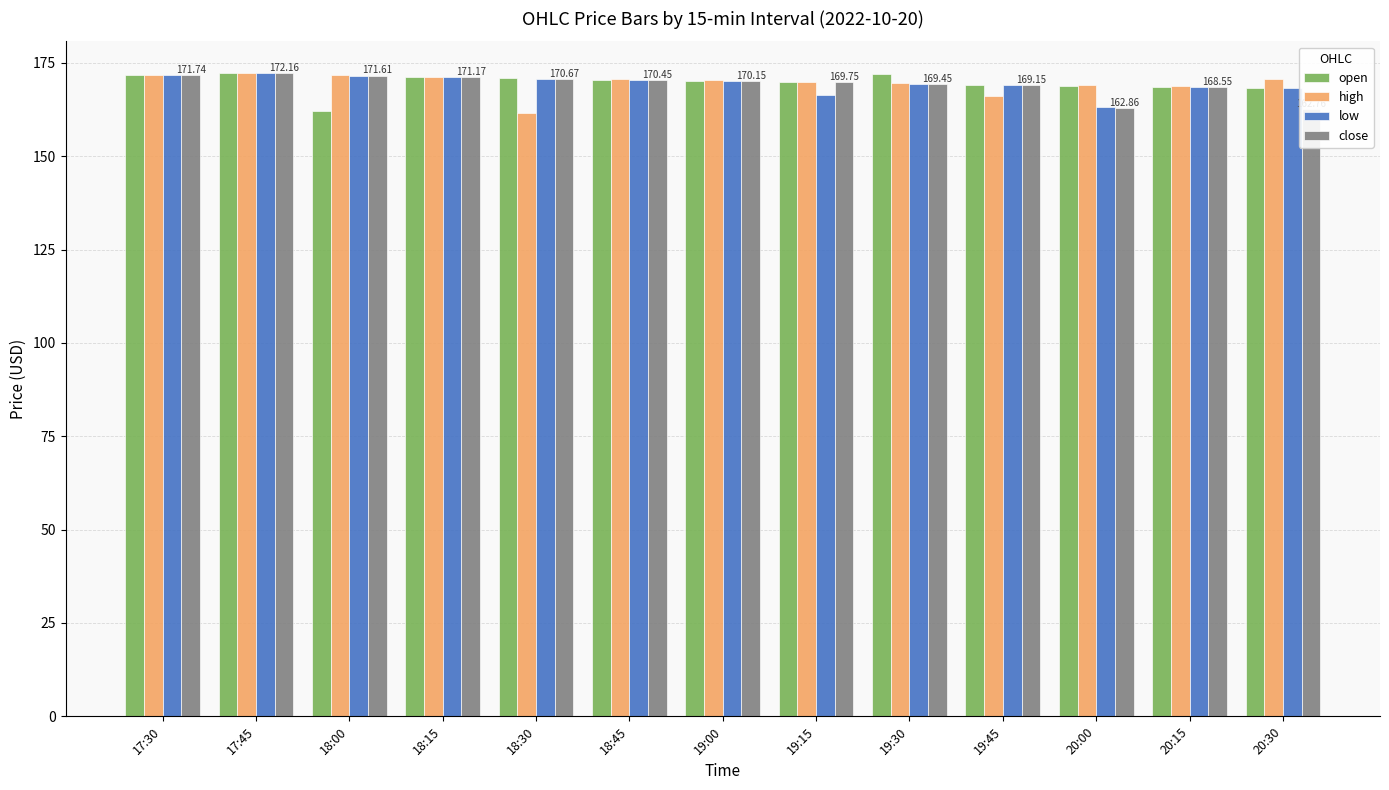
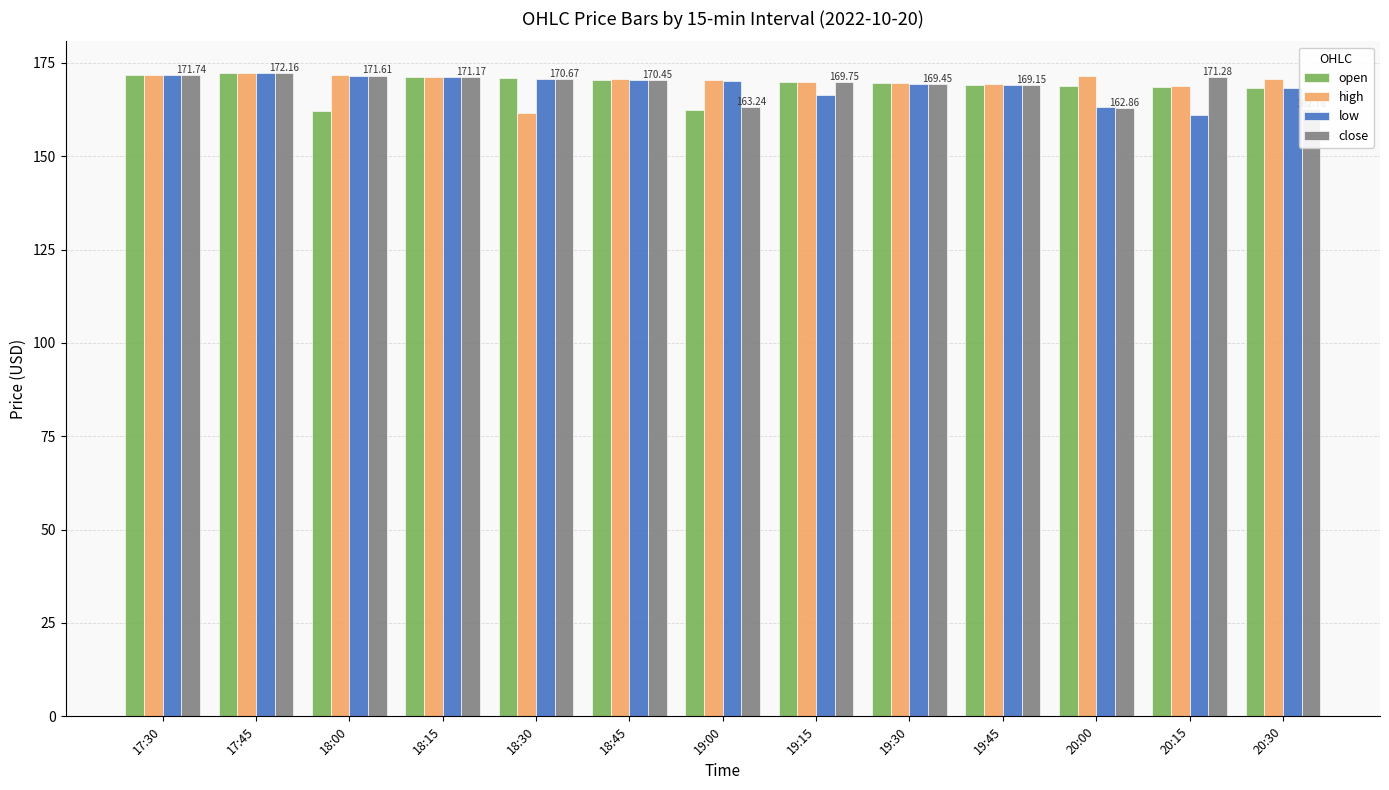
open, 19:00: 170 -> 162
close, 19:00: 170.15 -> 163.24
open, 19:30: 172 -> 170
high, 19:45: 166 -> 169
high, 20:00: 169 -> 172
low, 20:15: 169 -> 161
close, 20:15: 168.55 -> 171.28
